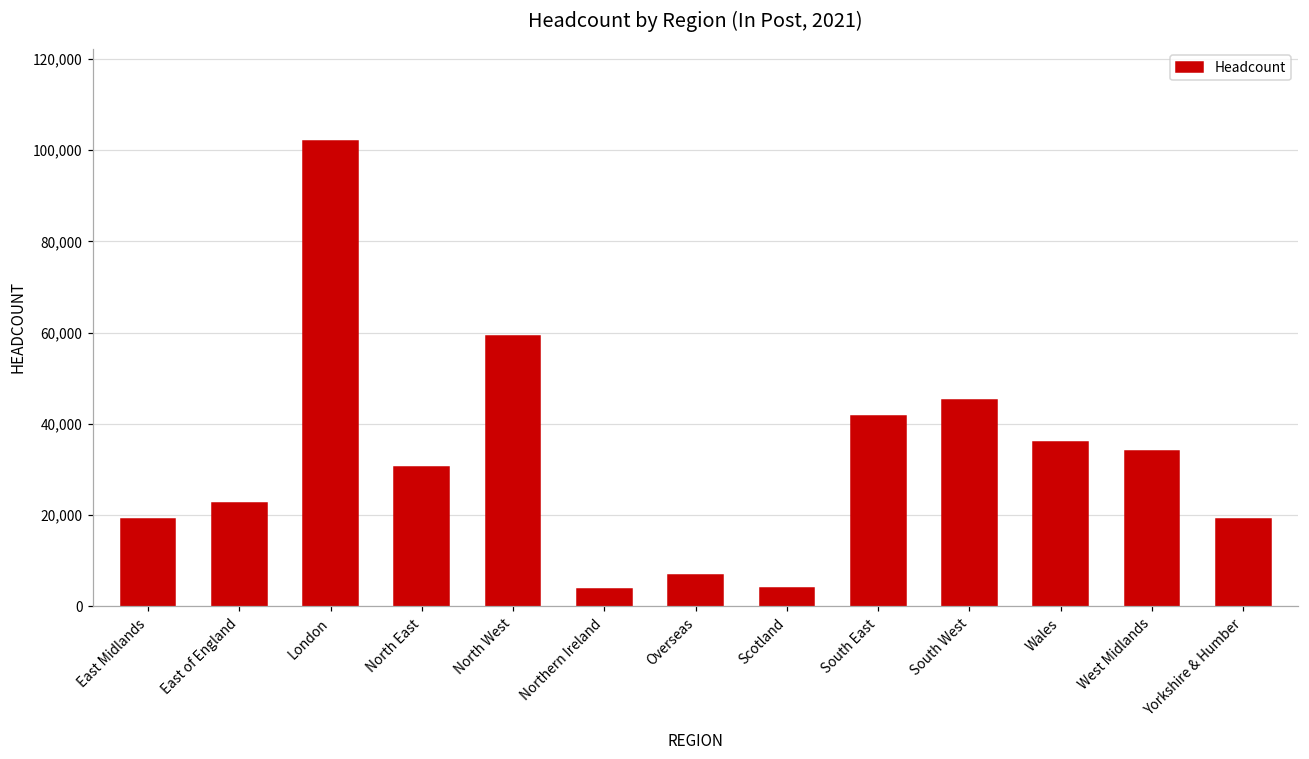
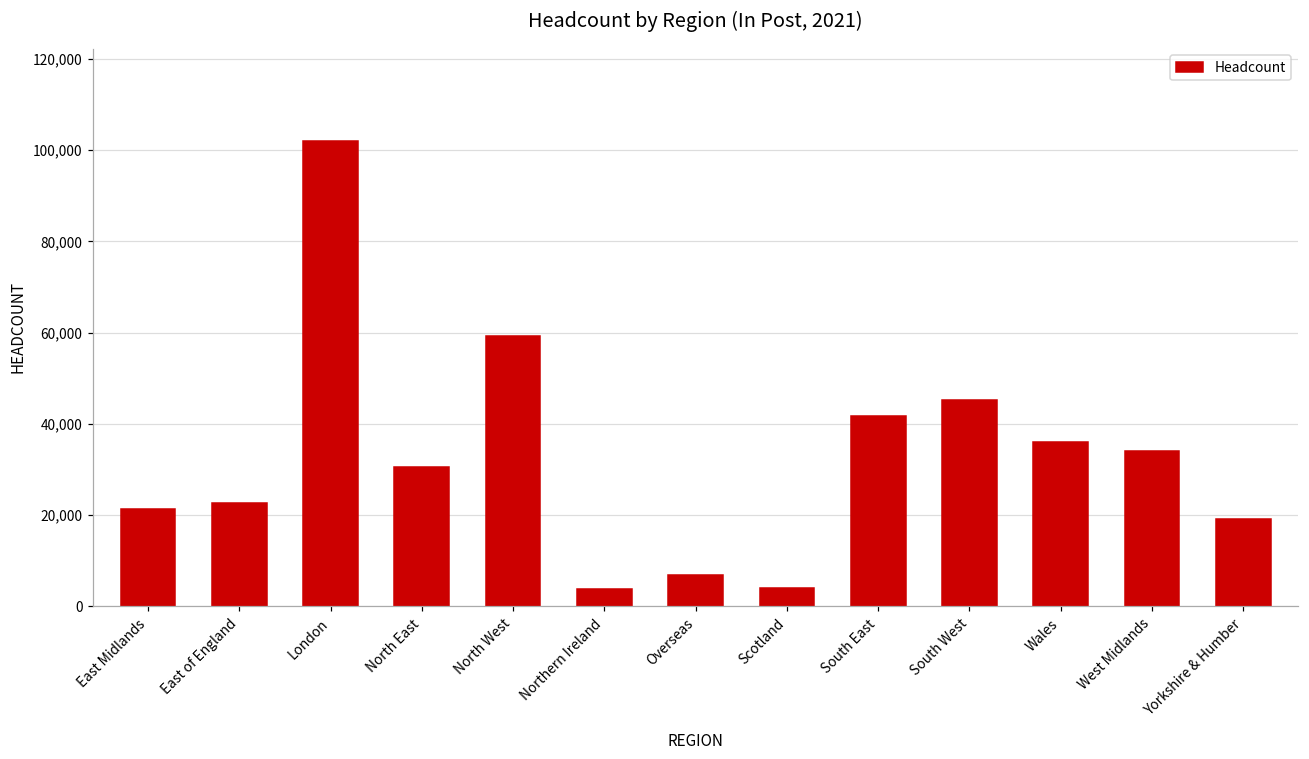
East Midlands: 19,000 -> 21,000
